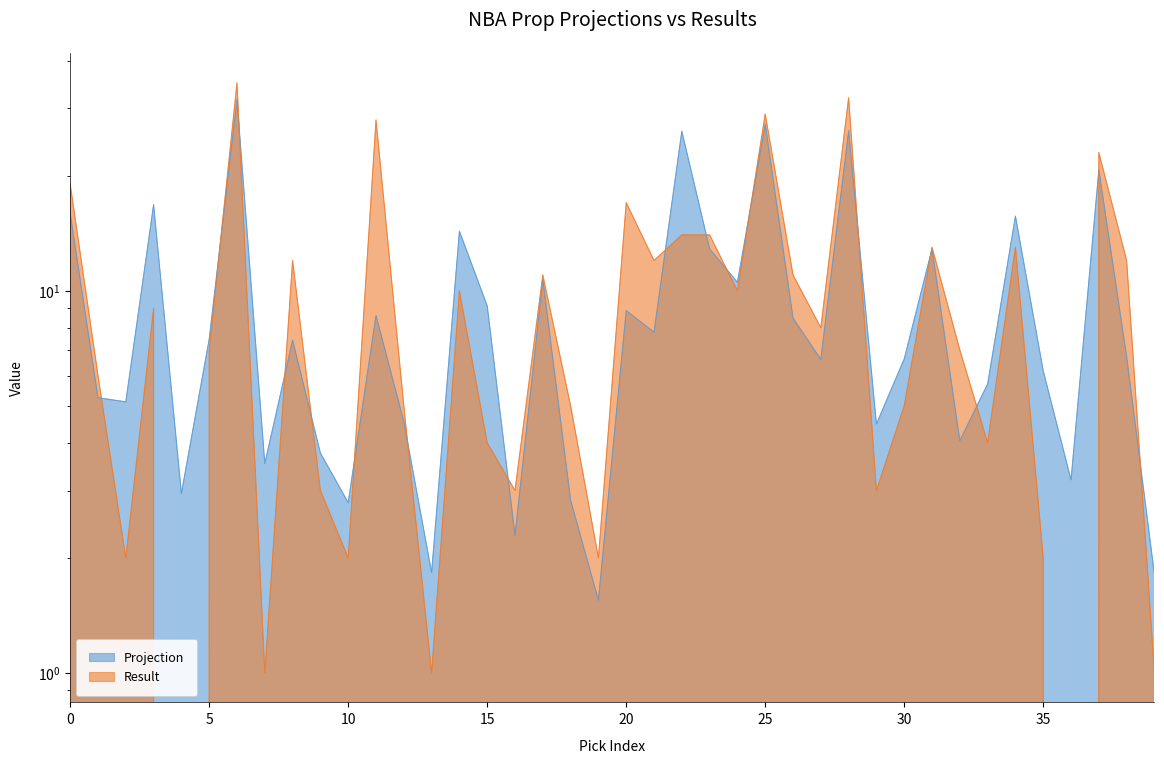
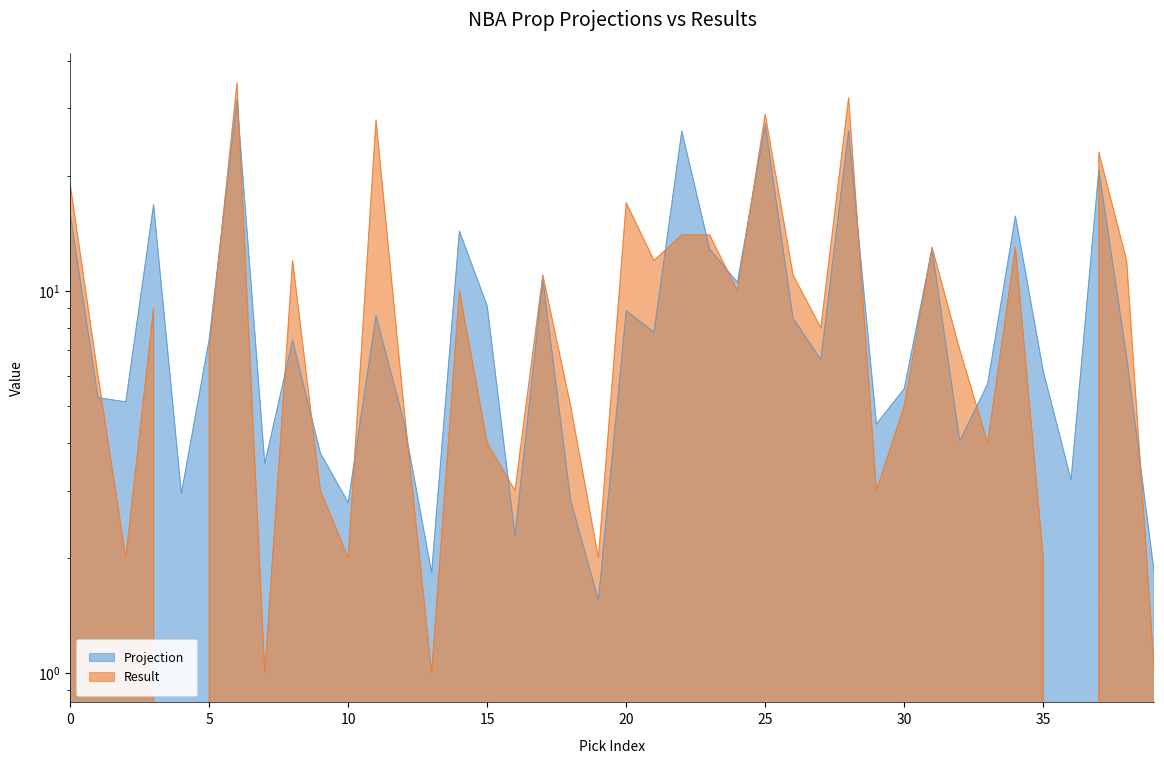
Projection, 30: 6.6 -> 5.5
